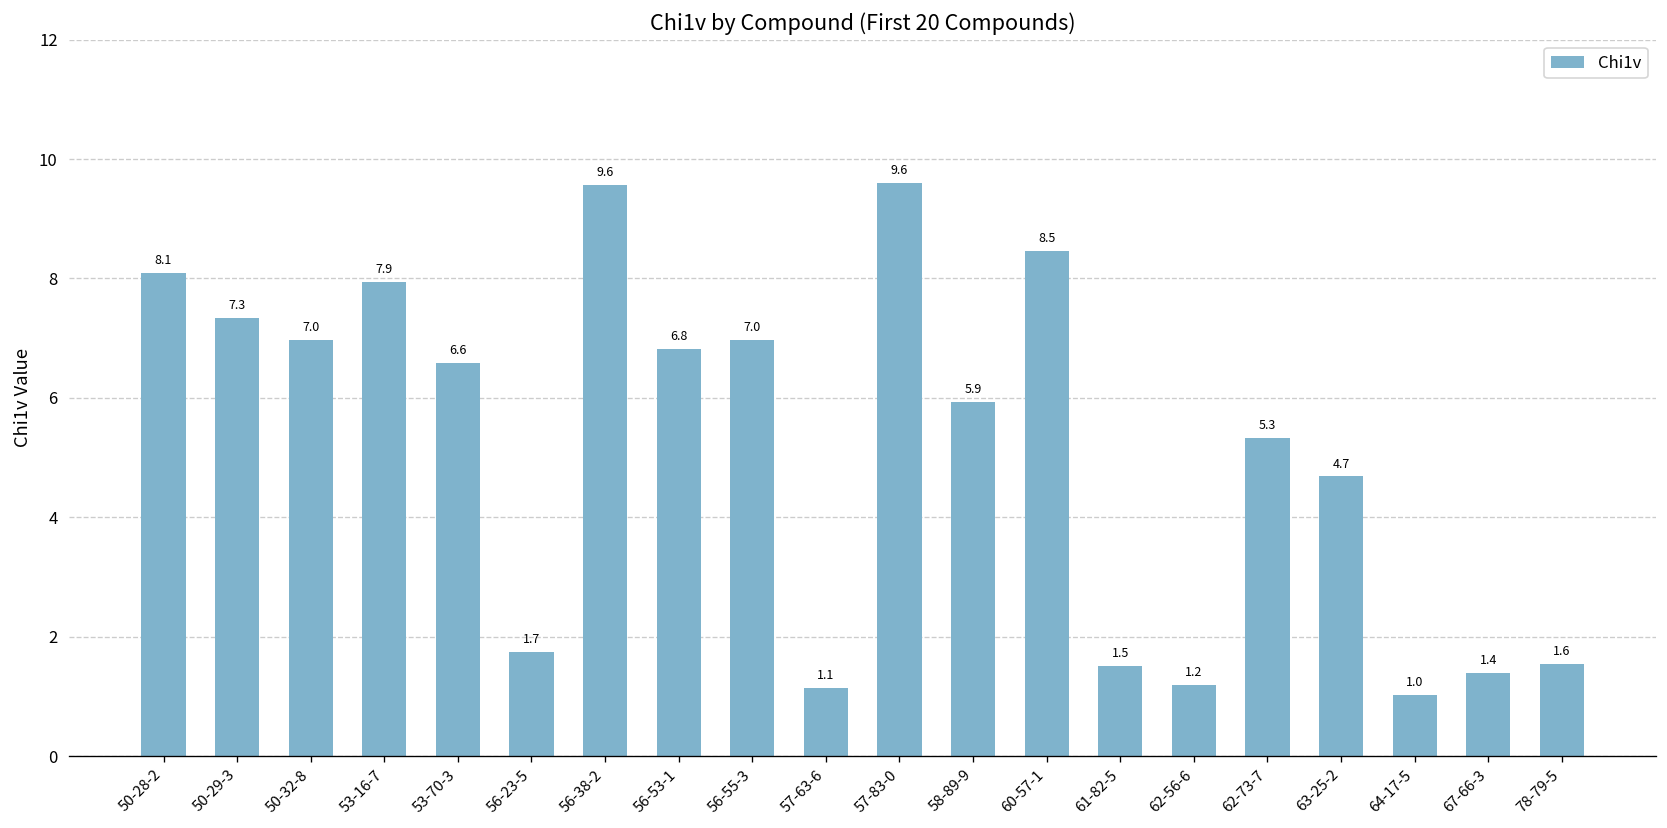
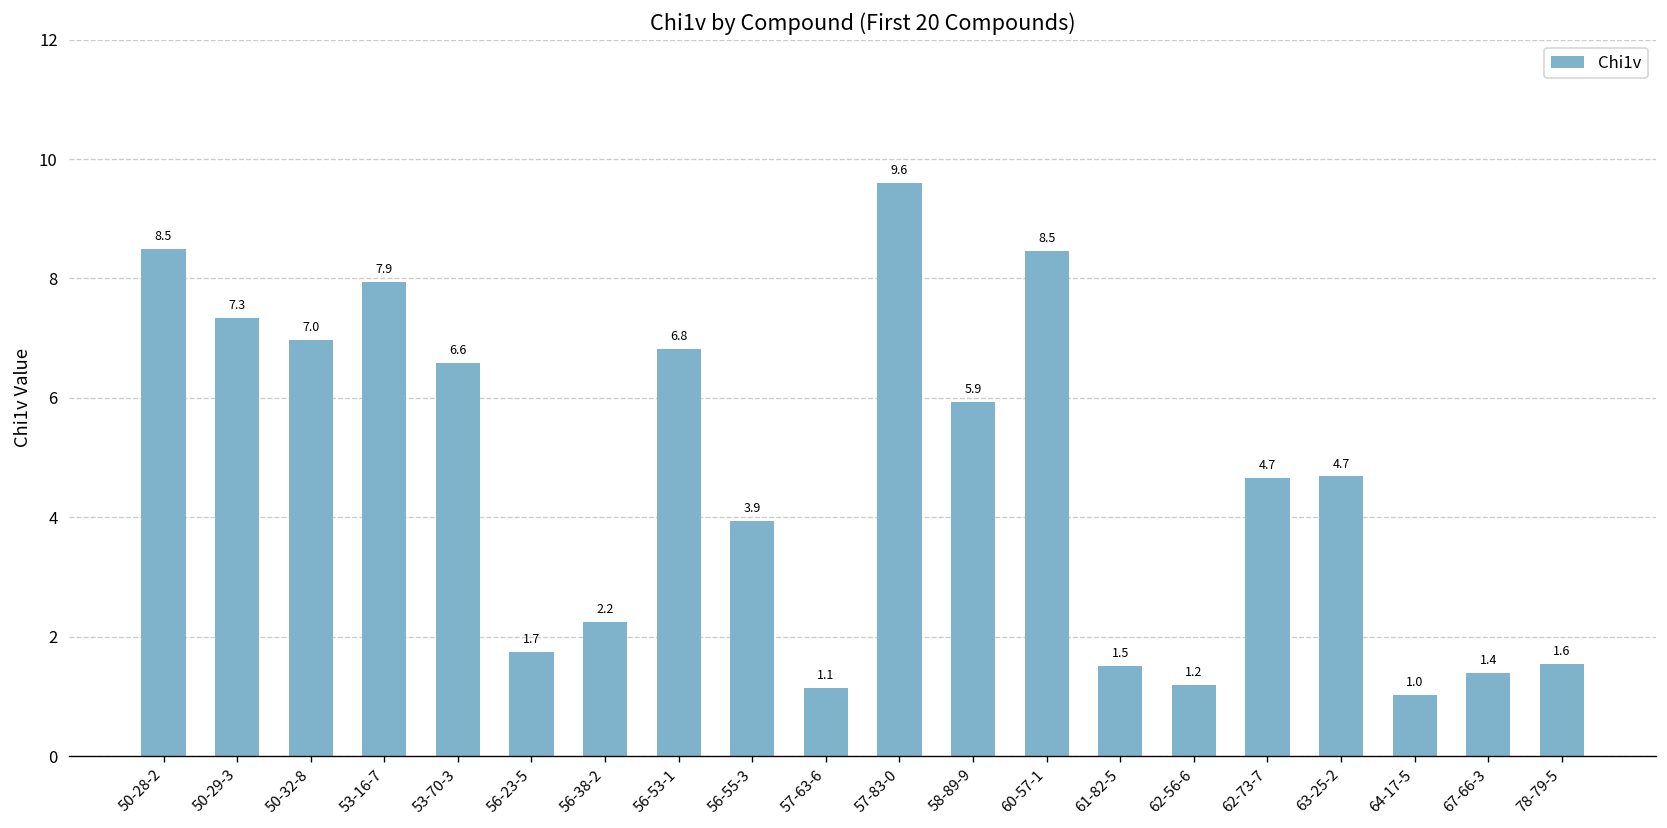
50-28-2: 8.1 -> 8.5
56-38-2: 9.6 -> 2.2
56-55-3: 7.0 -> 3.9
62-73-7: 5.3 -> 4.7
